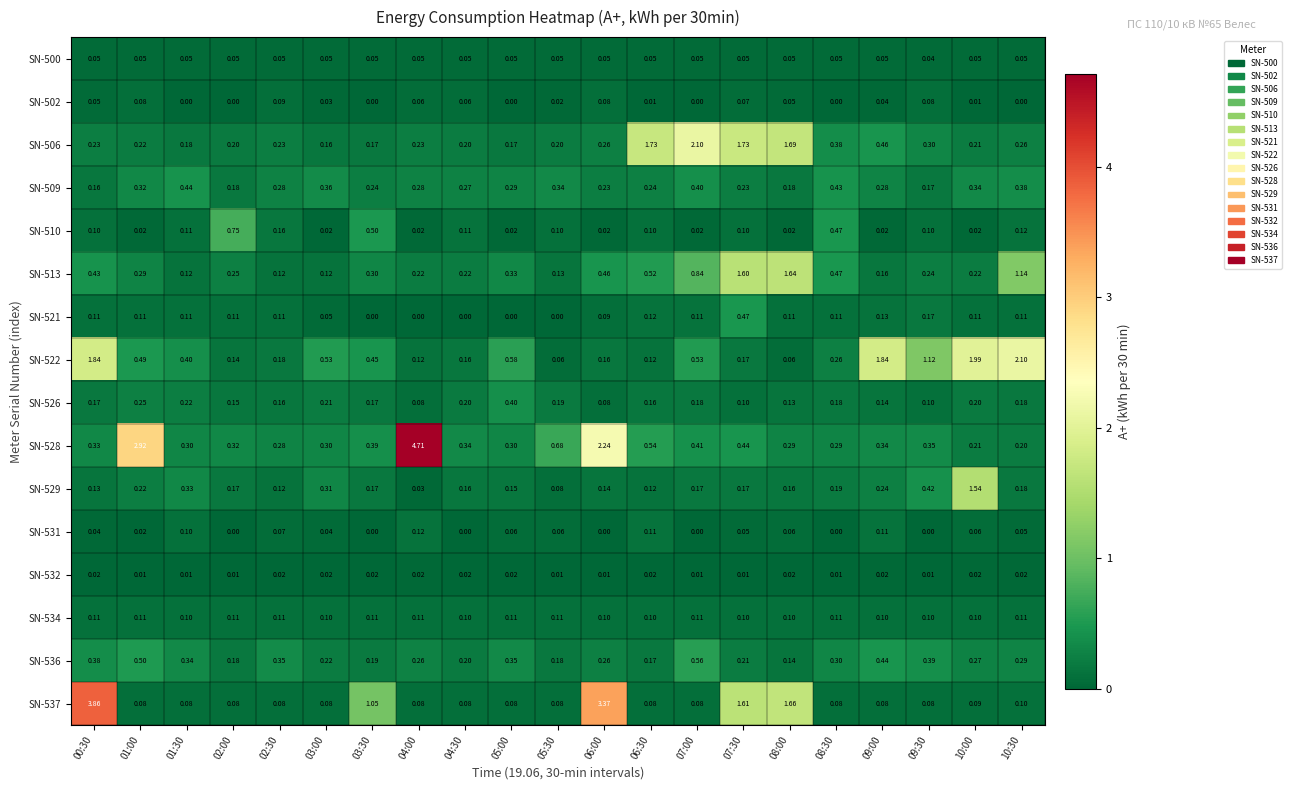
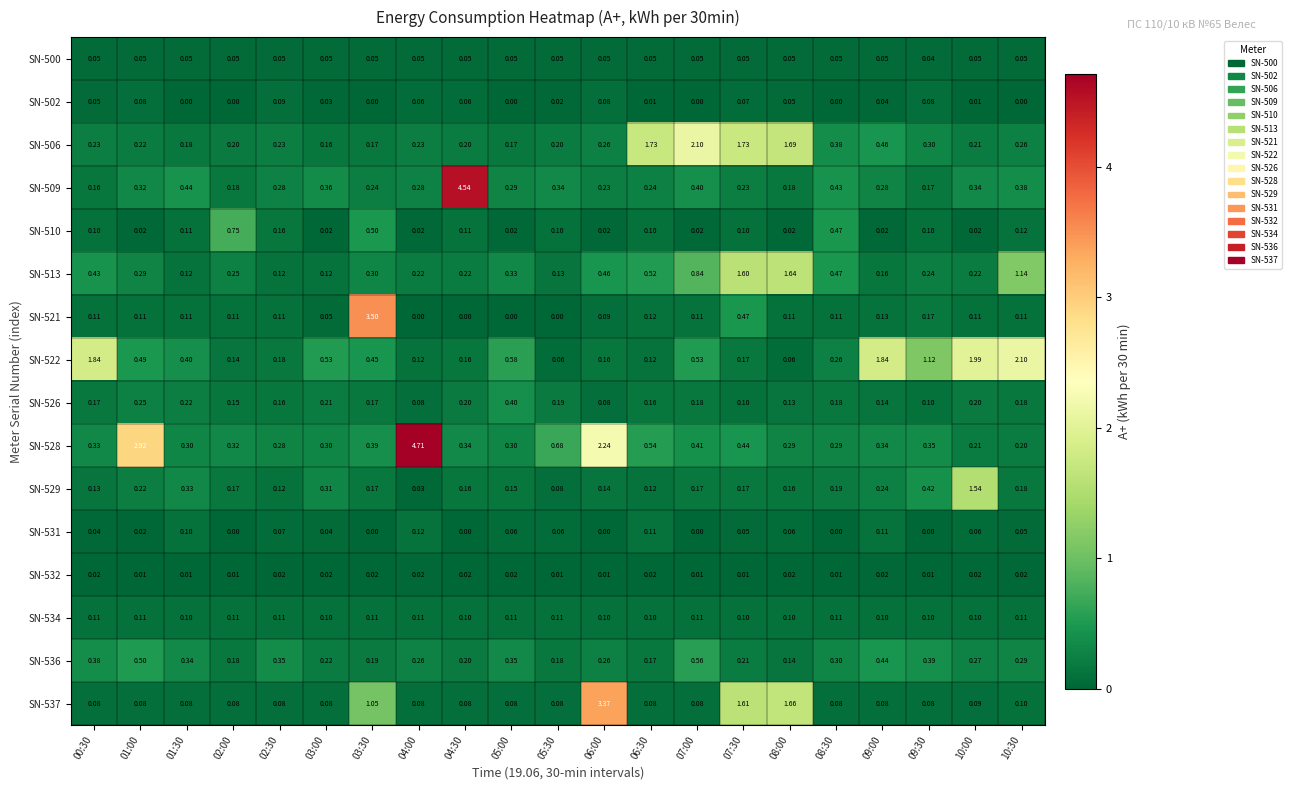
SN-509, 04:30: 0.27 -> 4.54
SN-521, 03:30: 0.00 -> 3.50
SN-537, 00:30: 3.86 -> 0.08
